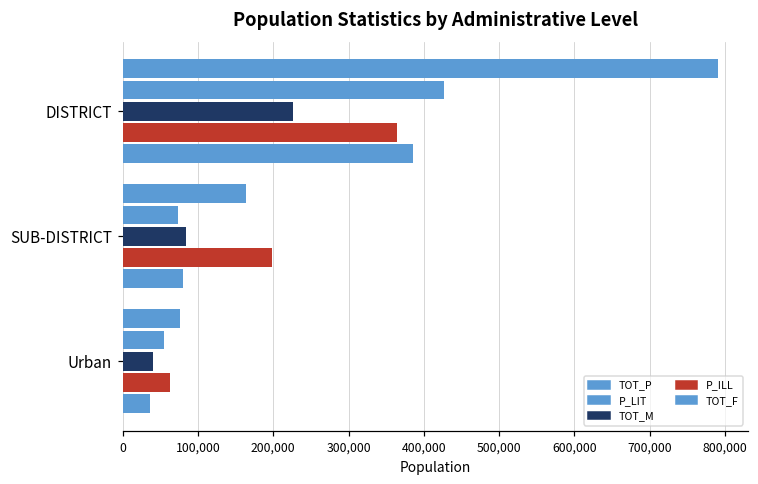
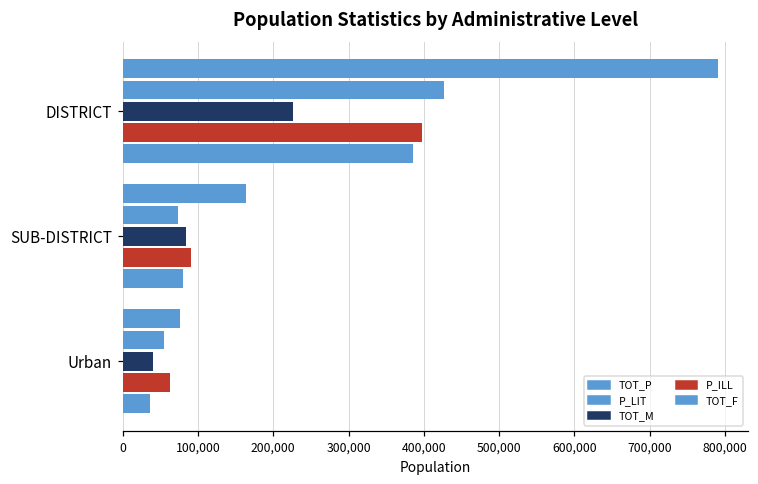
P_ILL, DISTRICT: 360,000 -> 400,000
P_ILL, SUB-DISTRICT: 200,000 -> 90,000
